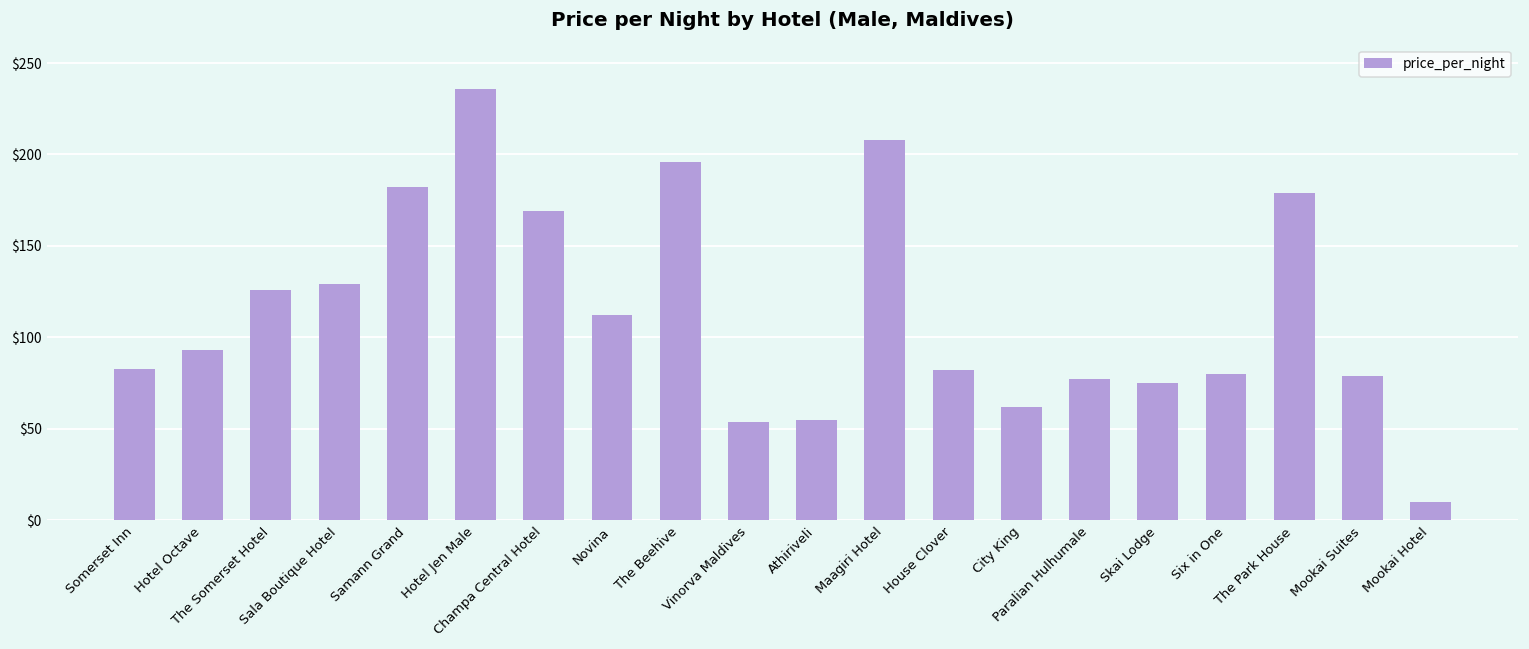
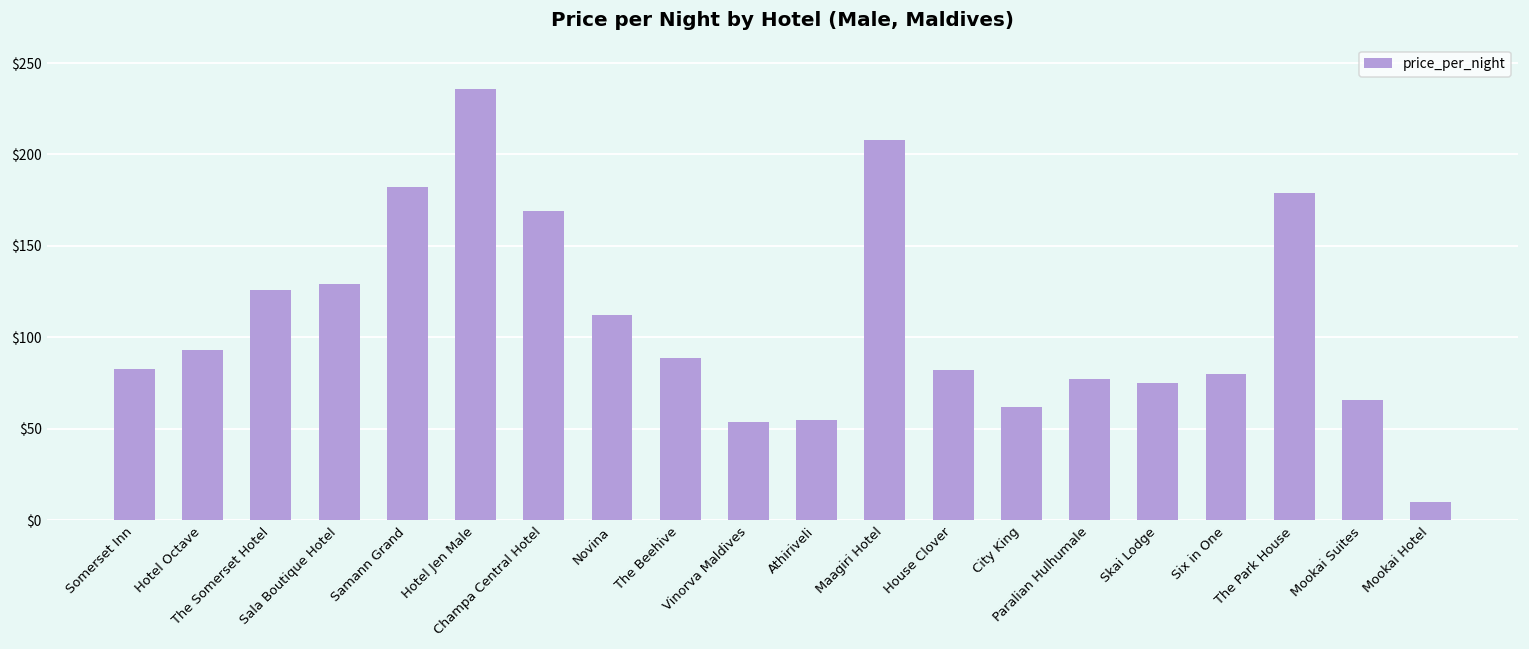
The Beehive: $196 -> $89
Mookai Suites: $79 -> $66
